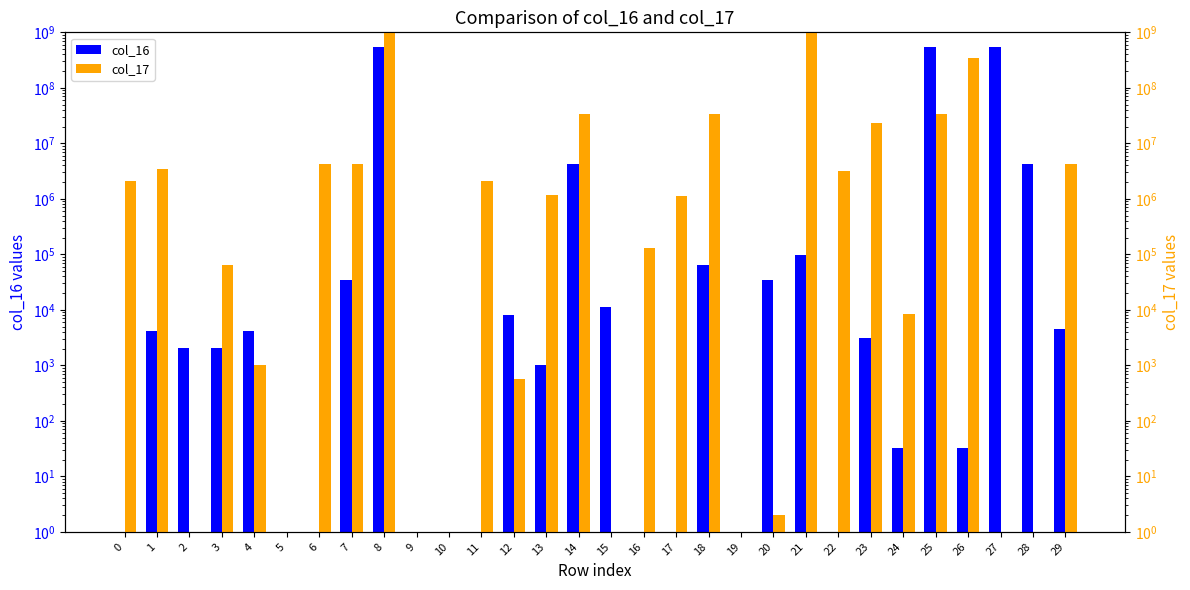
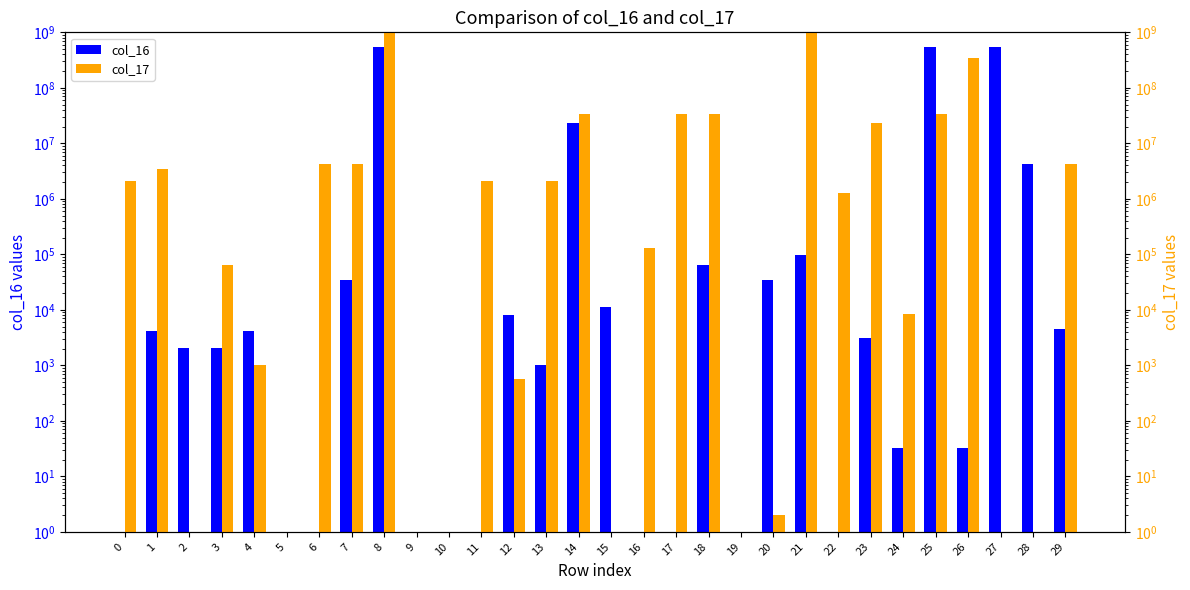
col_16, 14: 4000000 -> 23000000
col_17, 13: 1200000 -> 2100000
col_17, 17: 1100000 -> 30000000
col_17, 22: 3000000 -> 1300000
